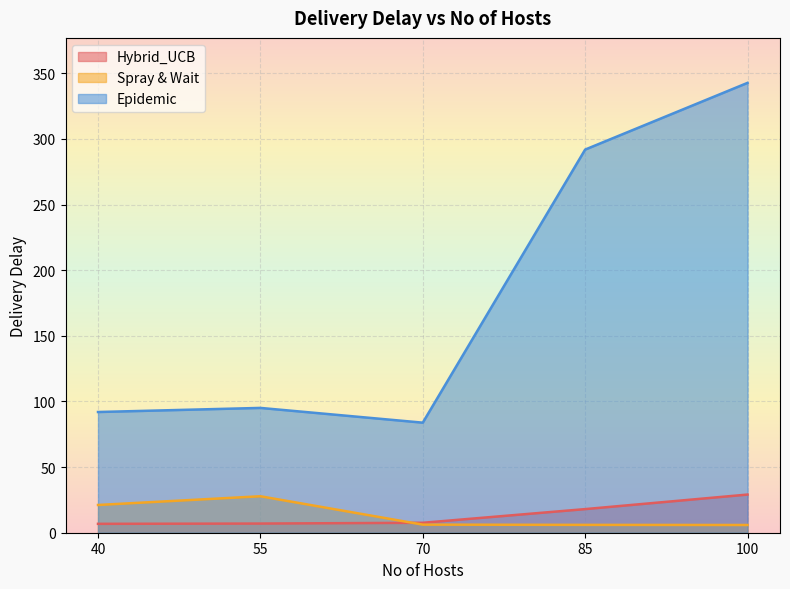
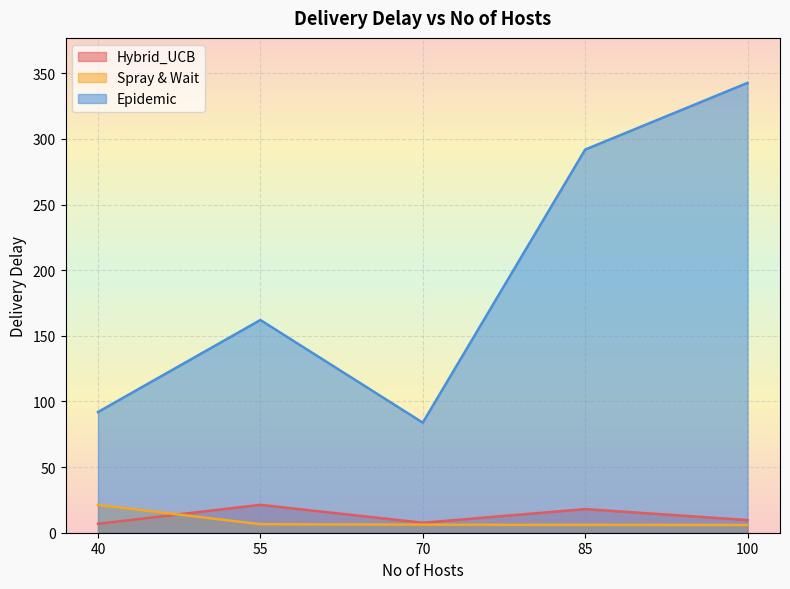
Hybrid_UCB, 55: 7 -> 21
Spray & Wait, 55: 28 -> 6
Epidemic, 55: 95 -> 162
Hybrid_UCB, 100: 29 -> 10
